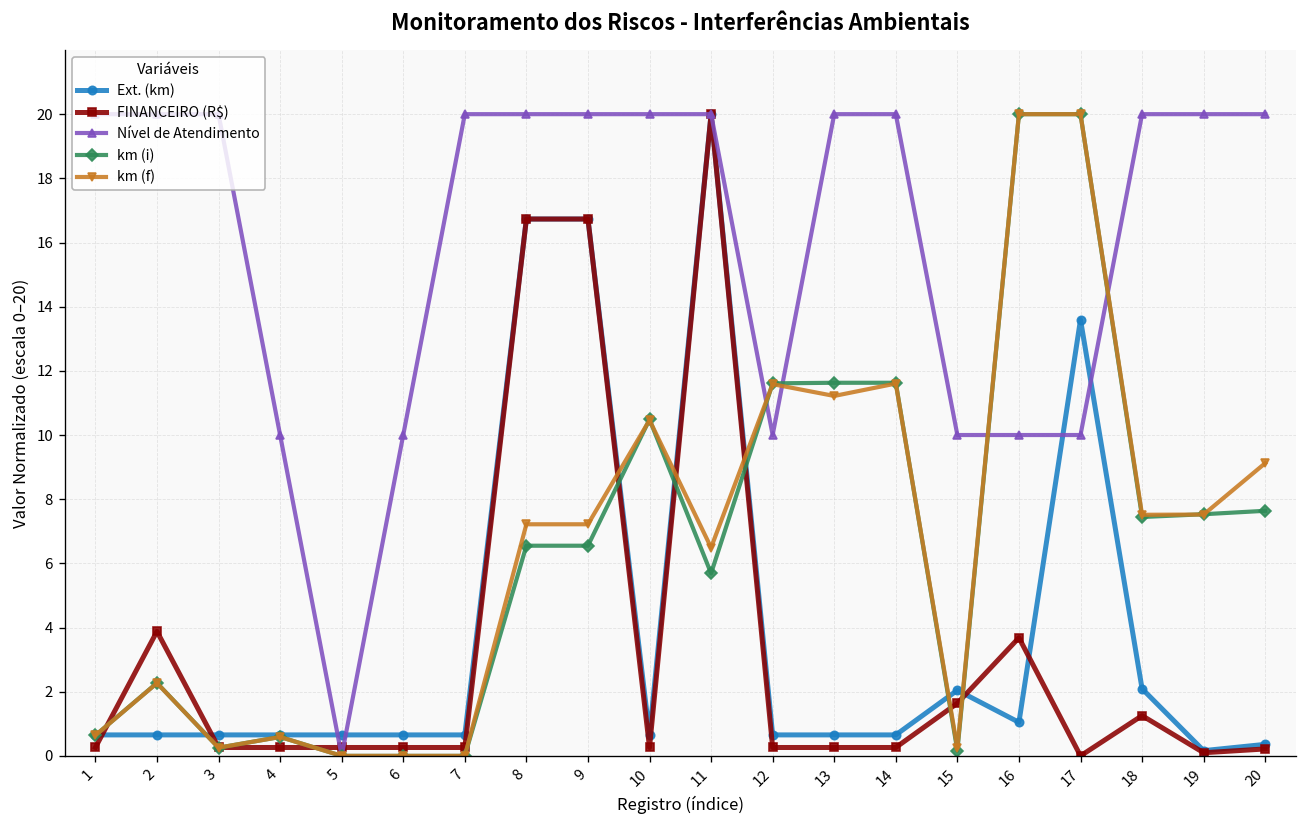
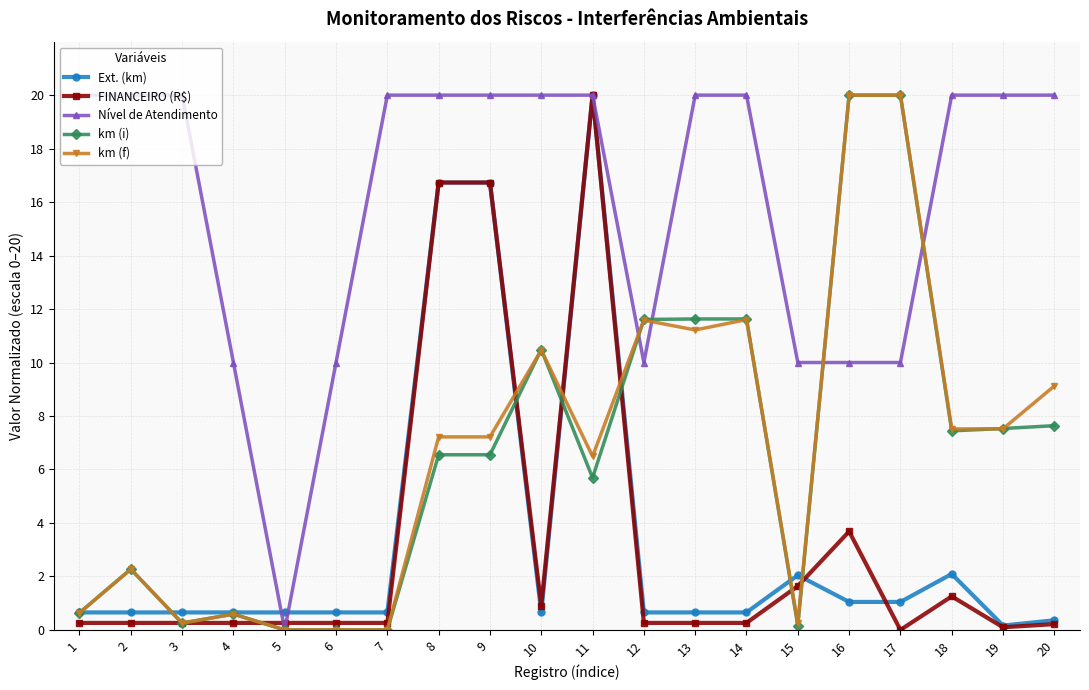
FINANCEIRO (R$), 2: 3.9 -> 0.3
FINANCEIRO (R$), 10: 0.3 -> 0.9
Ext. (km), 17: 13.6 -> 1.0
